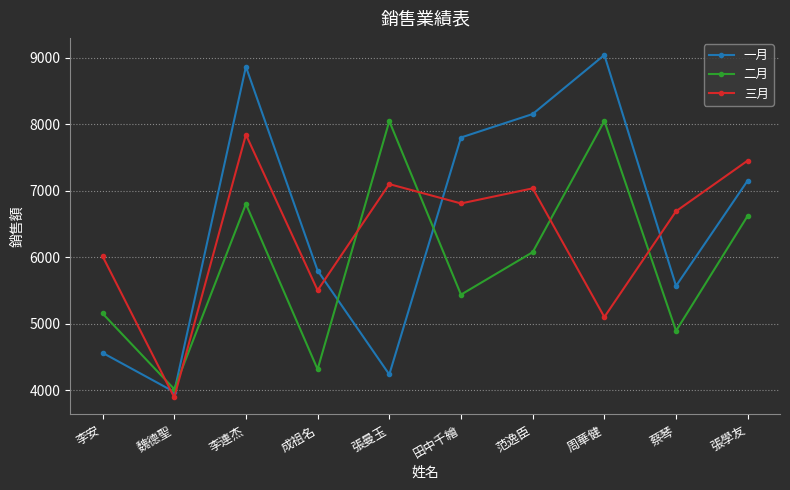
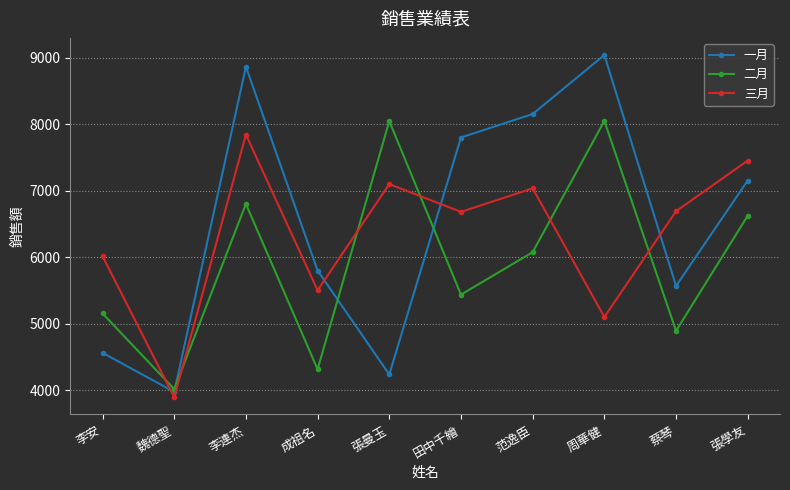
三月, 田中千繪: 6800 -> 6700
